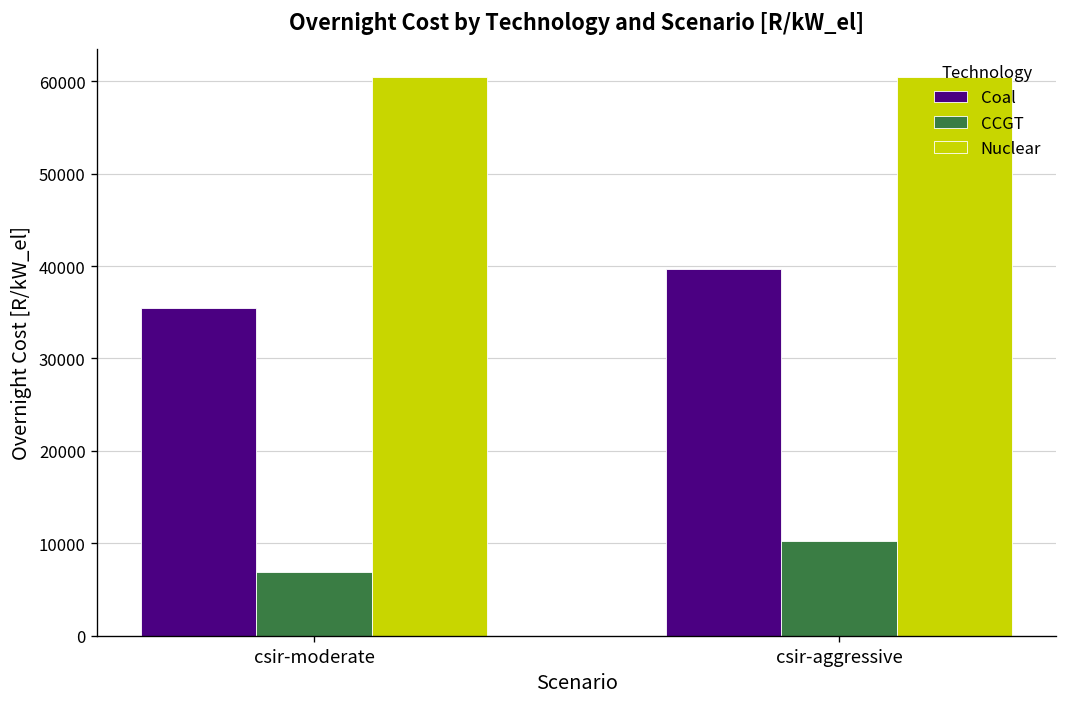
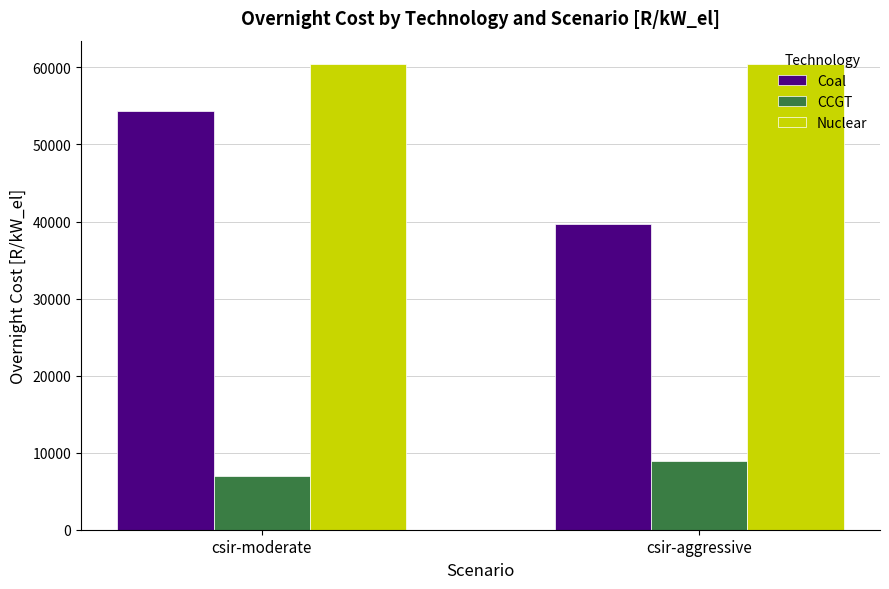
Coal, csir-moderate: 35000 -> 54000
CCGT, csir-aggressive: 10000 -> 9000
